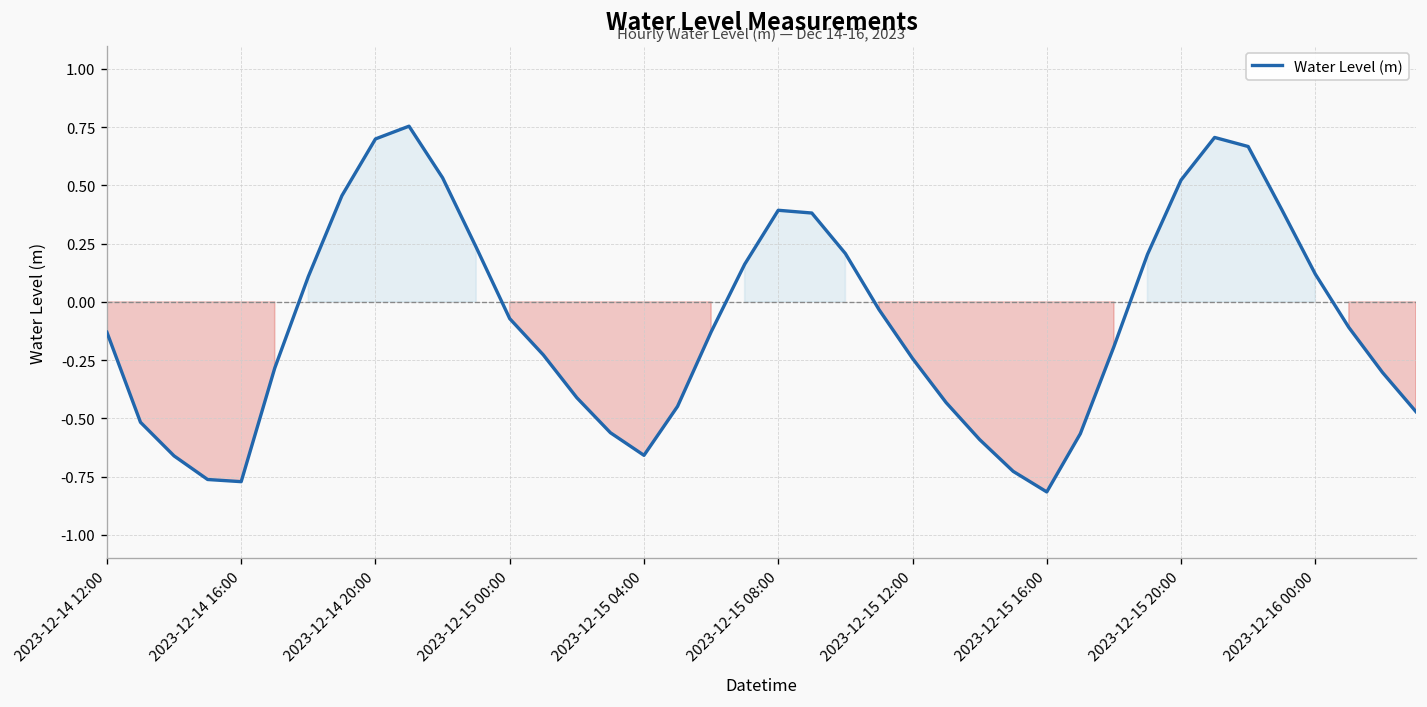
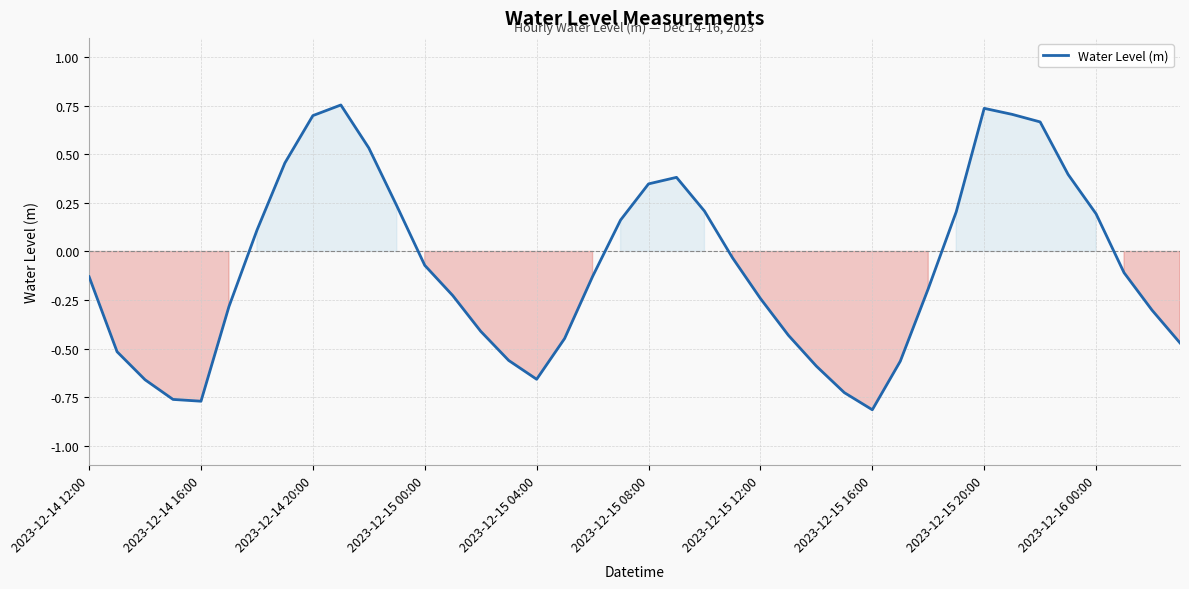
2023-12-15 08:00: 0.39 -> 0.35
2023-12-15 20:00: 0.52 -> 0.74
2023-12-16 00:00: 0.12 -> 0.19
